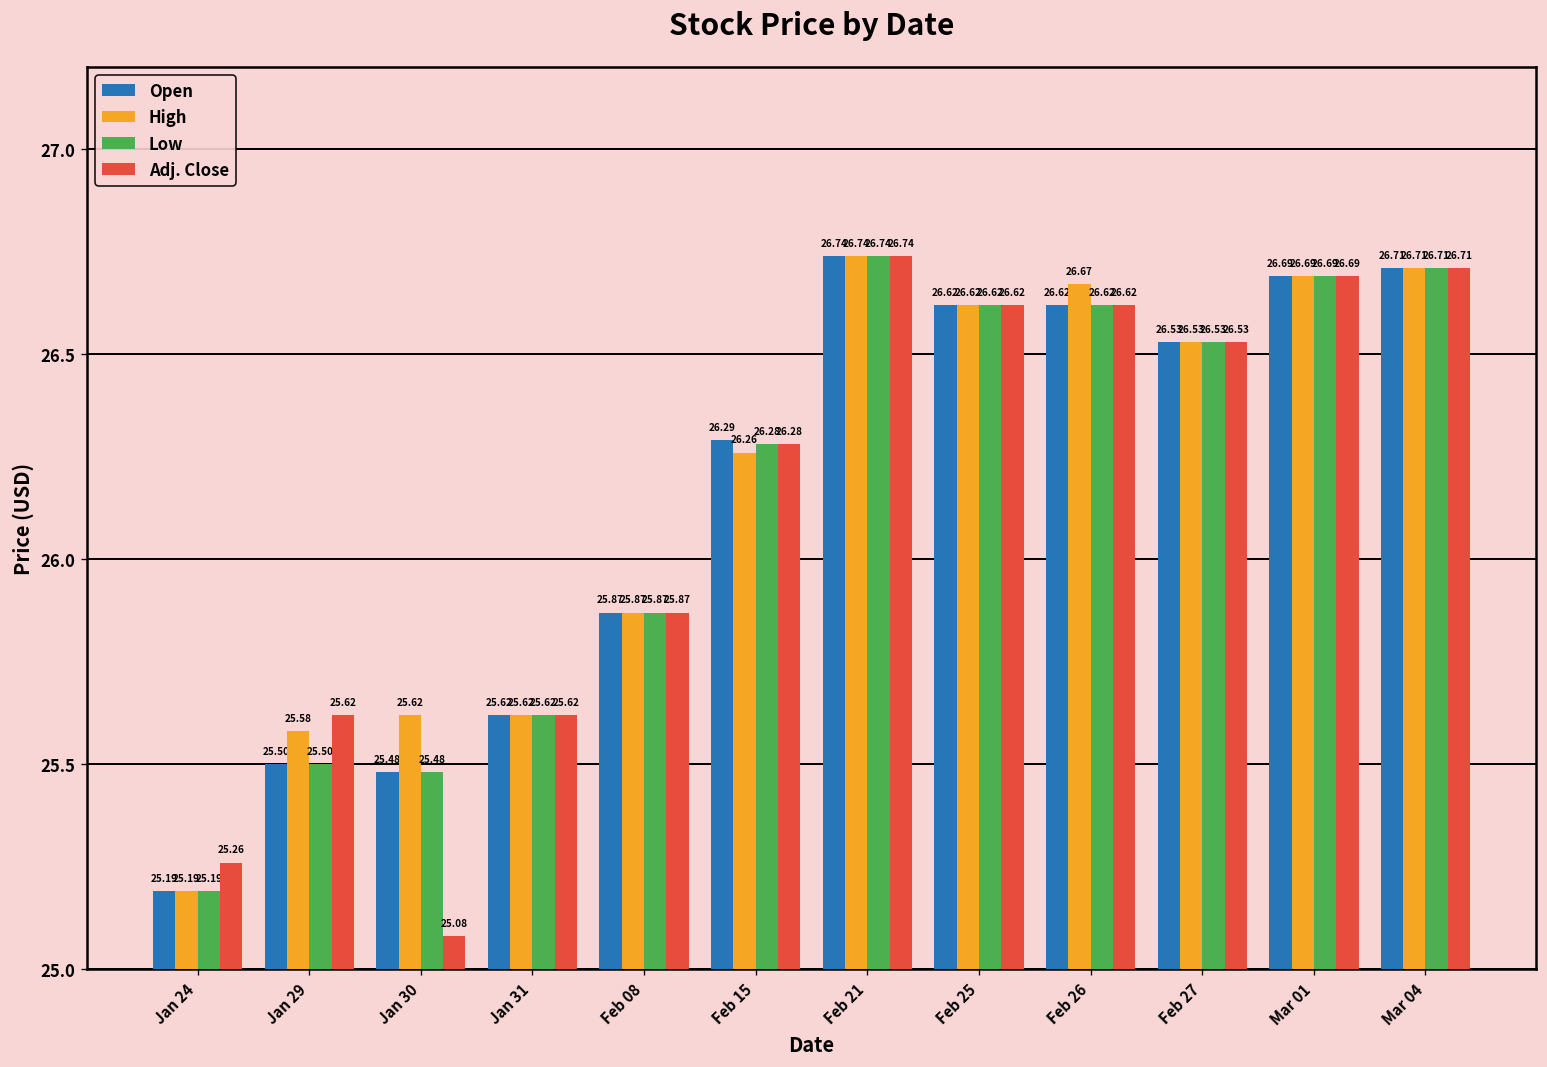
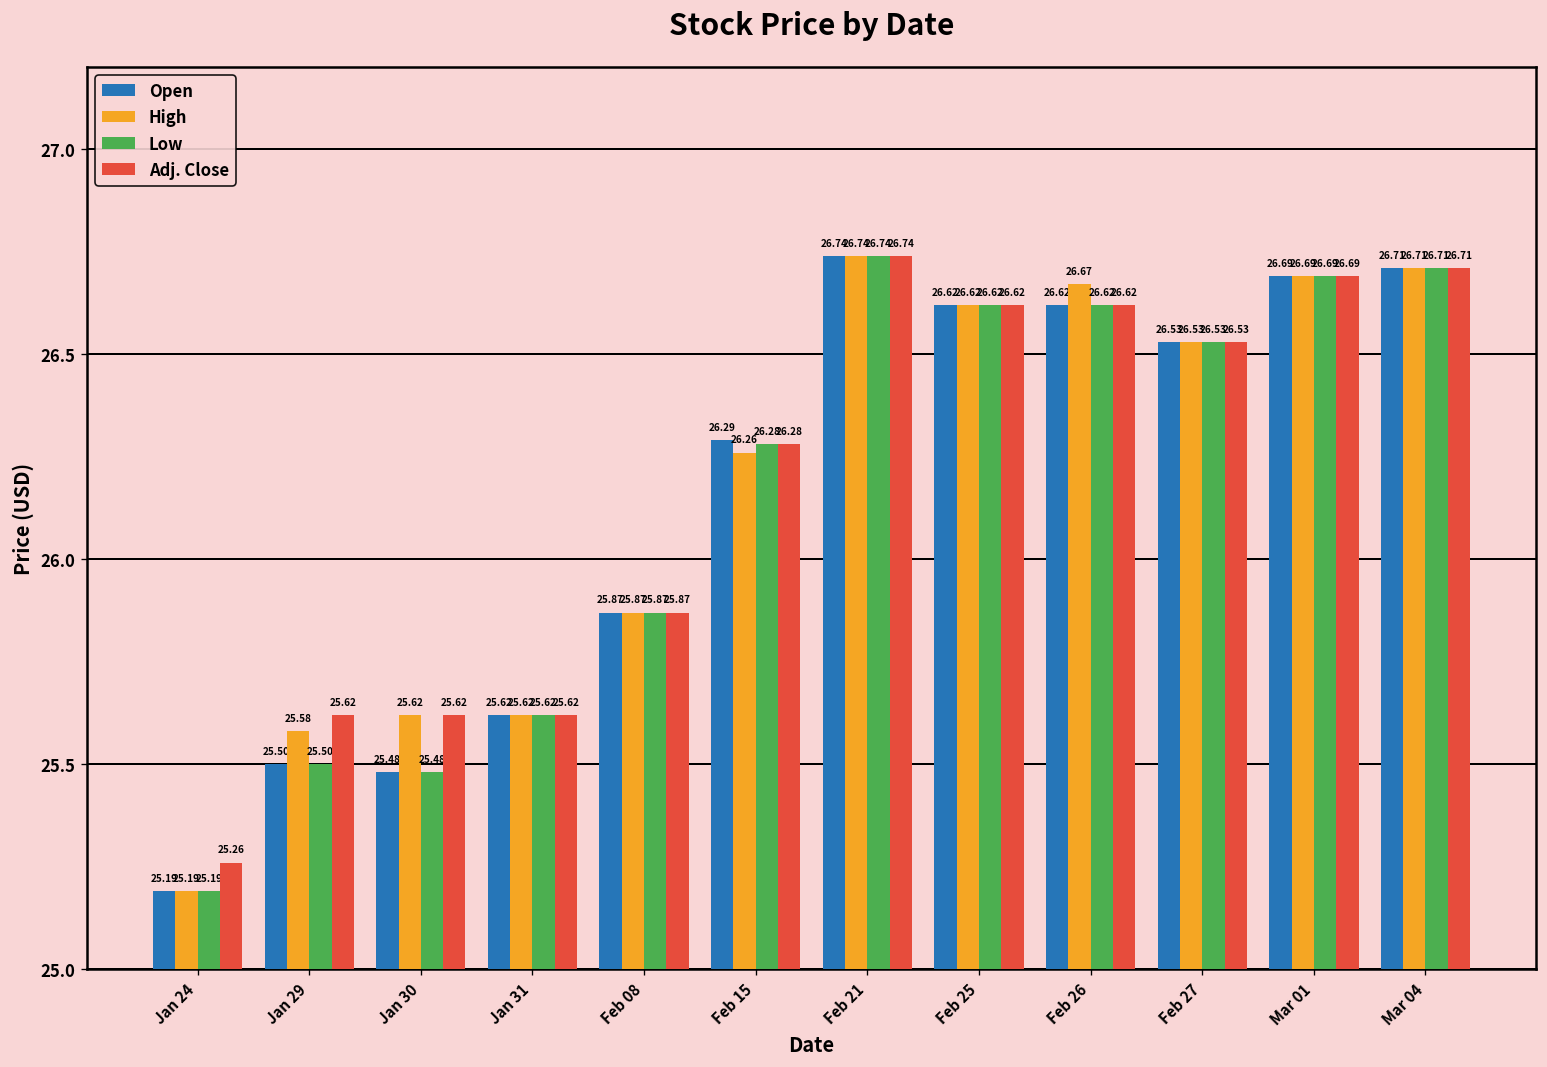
Adj. Close, Jan 30: 25.08 -> 25.62
